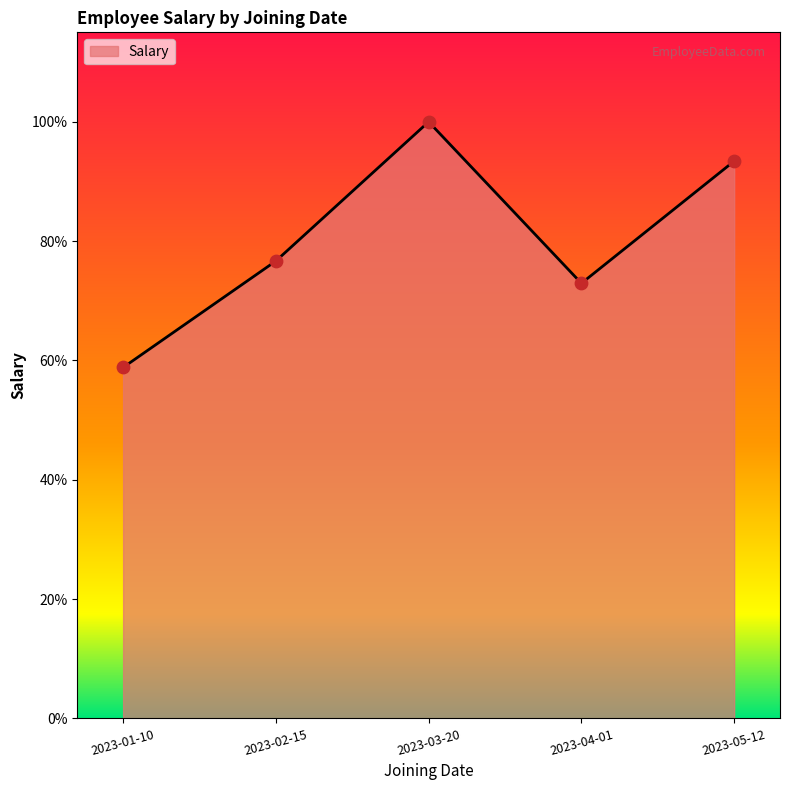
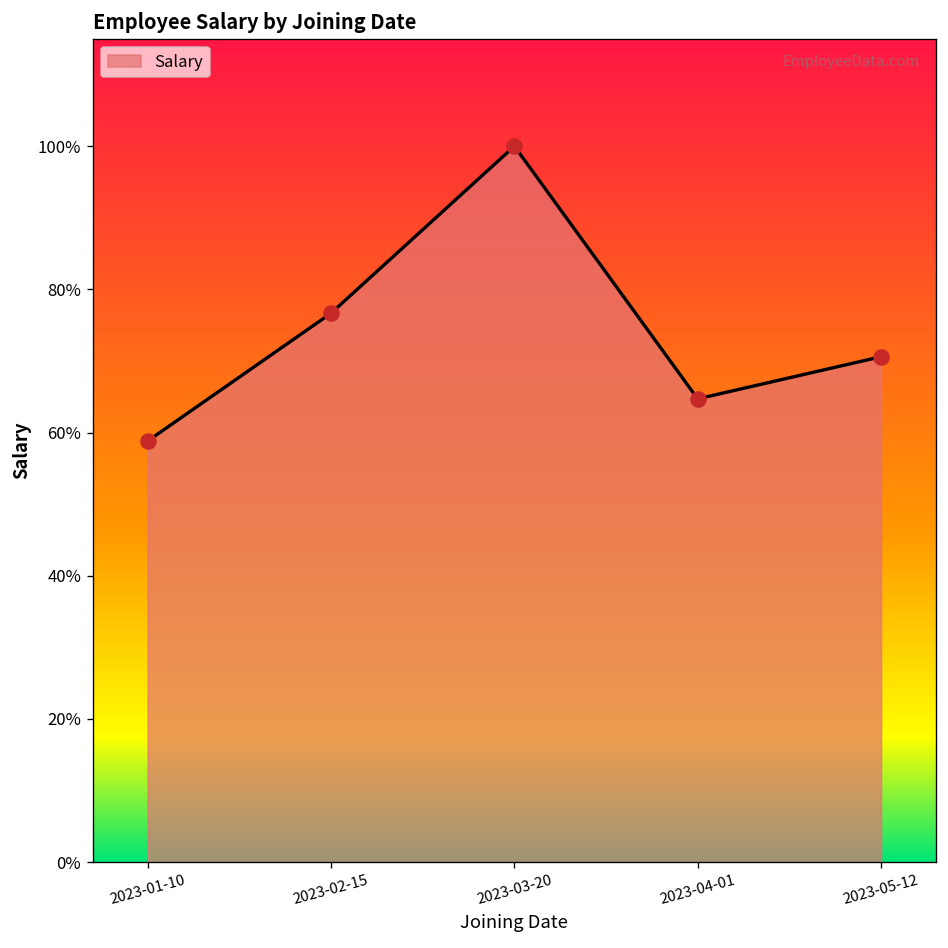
2023-04-01: 73% -> 65%
2023-05-12: 93% -> 71%
